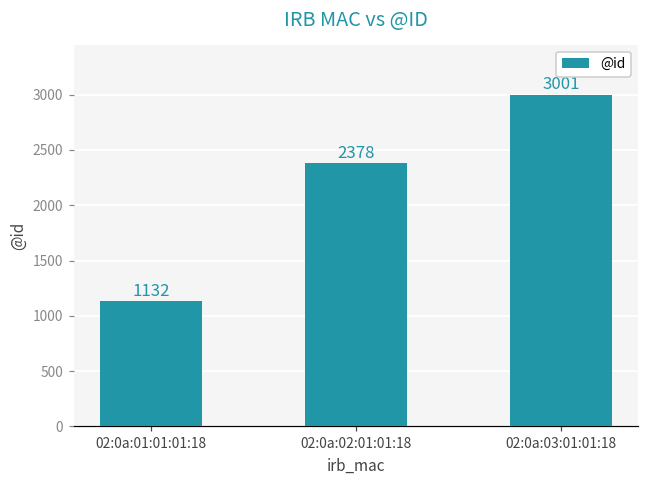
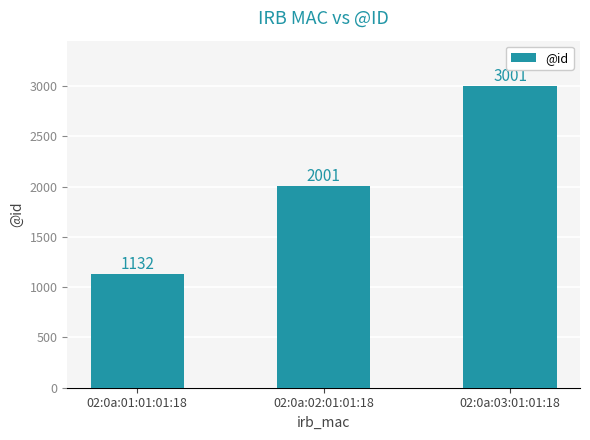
02:0a:02:01:01:18: 2378 -> 2001
